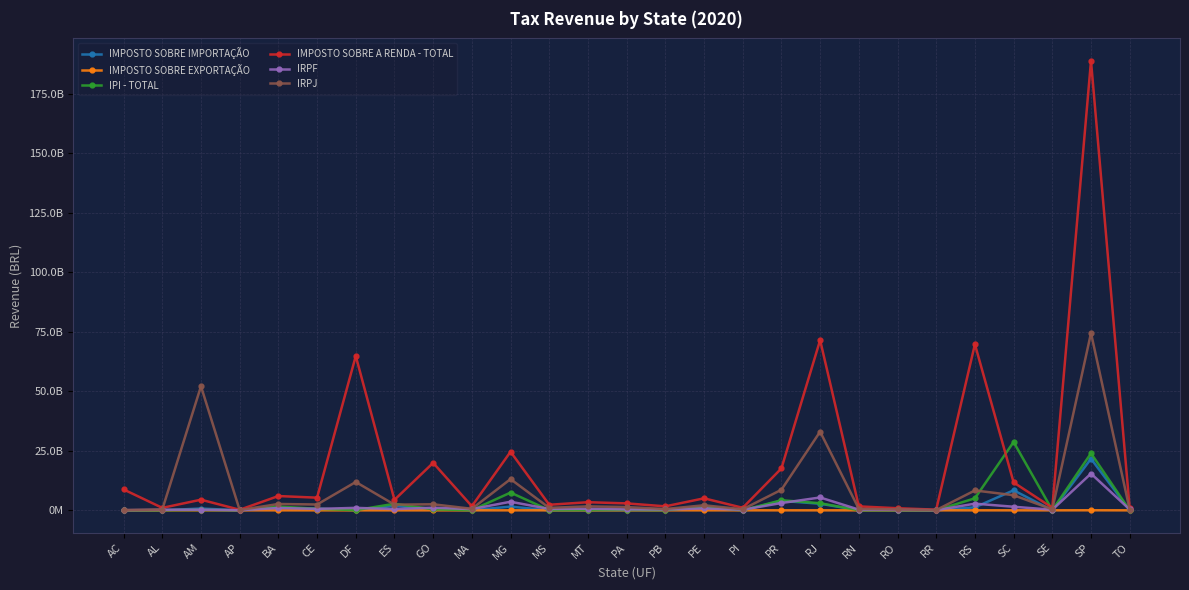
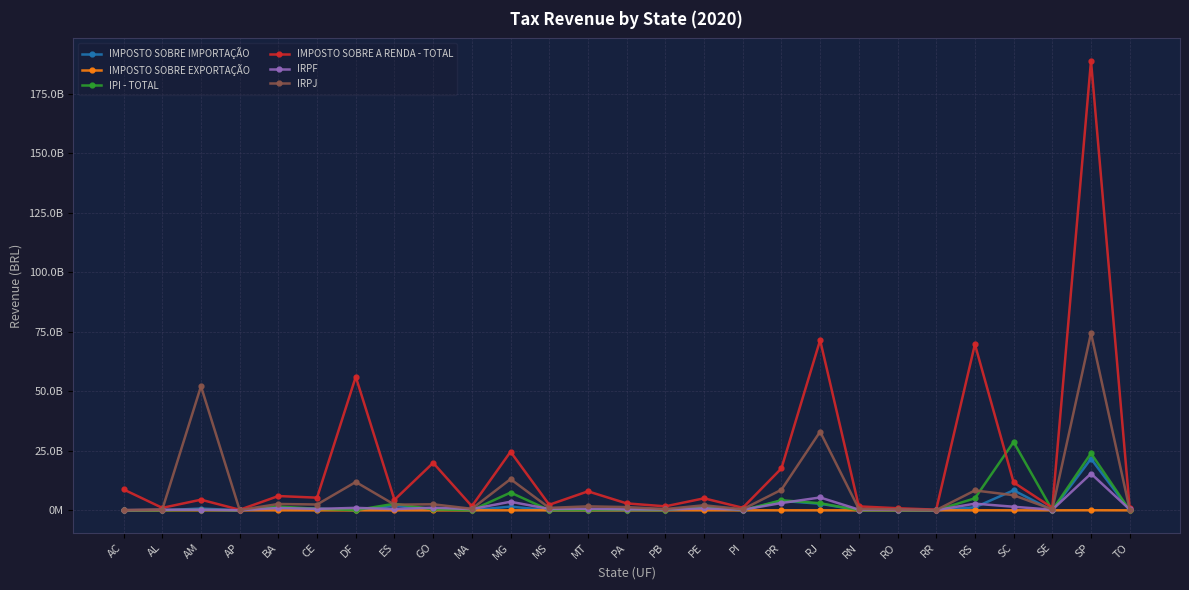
IMPOSTO SOBRE A RENDA - TOTAL, DF: 65000000000 -> 56000000000
IMPOSTO SOBRE A RENDA - TOTAL, MT: 3000000000 -> 8000000000
